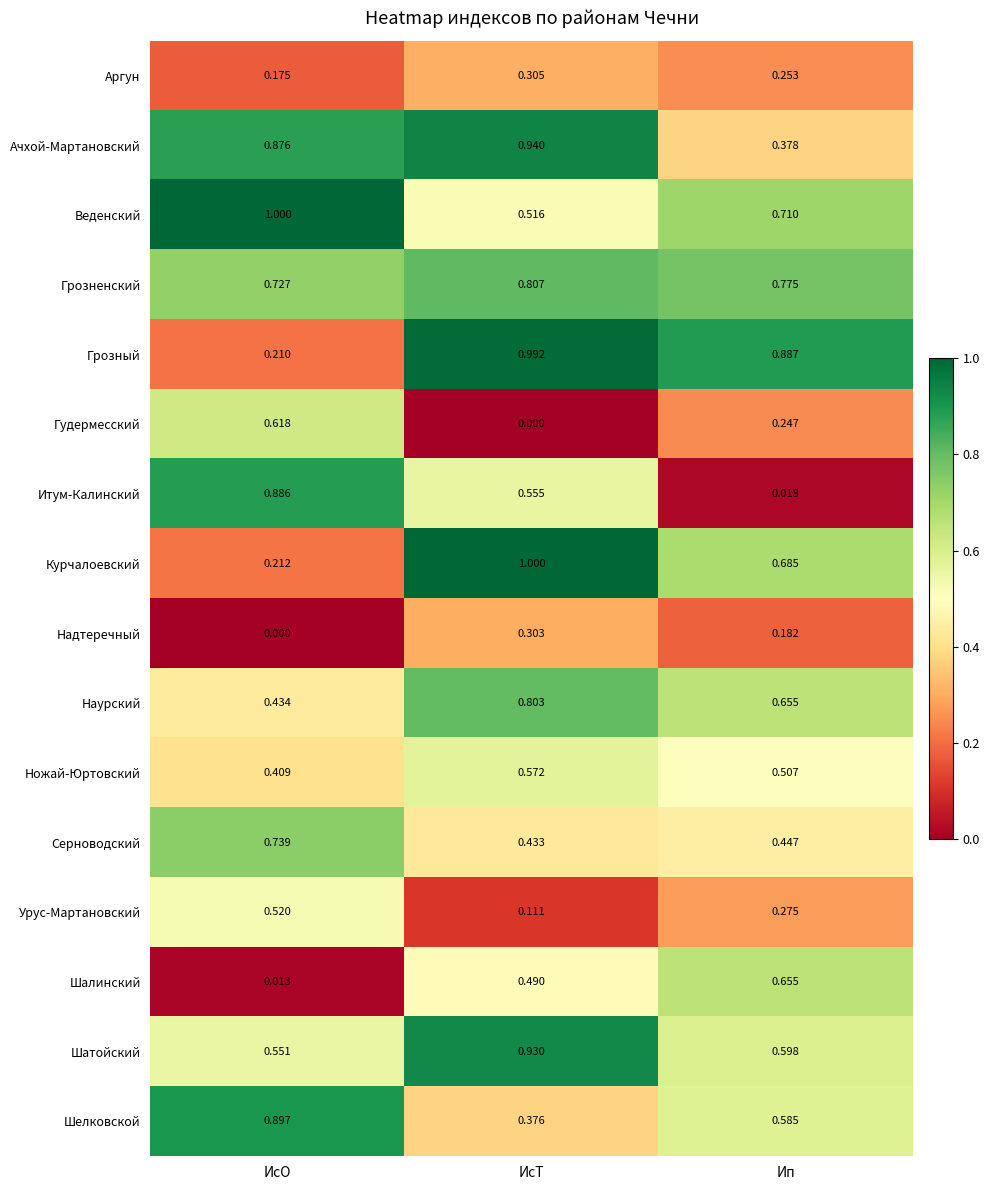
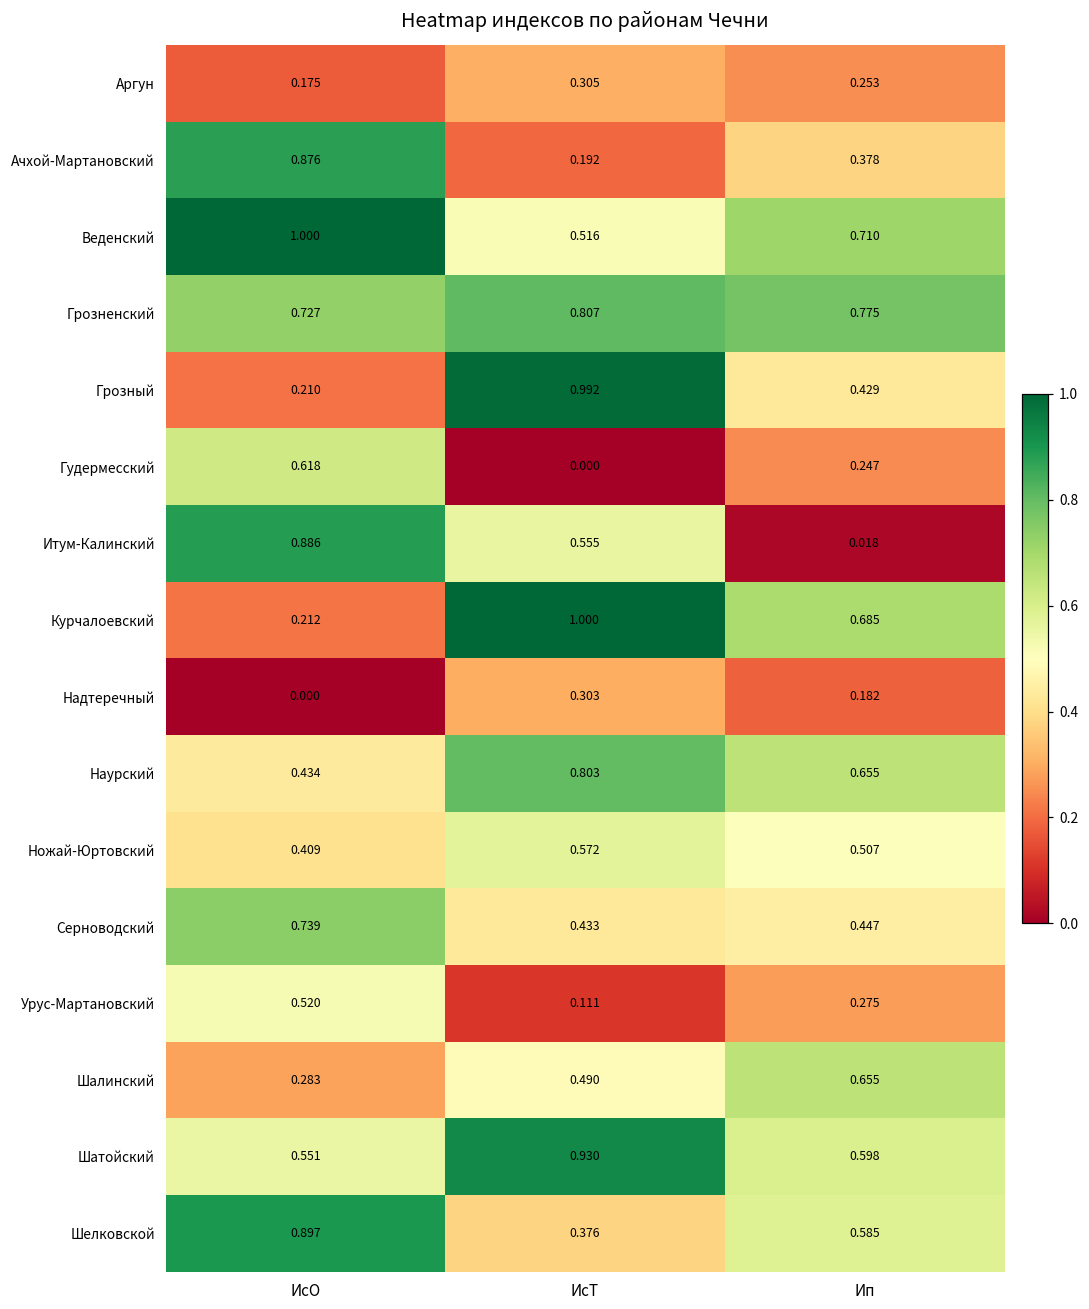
Ачхой-Мартановский, ИсТ: 0.940 -> 0.192
Грозный, Ип: 0.887 -> 0.429
Шалинский, ИсО: 0.013 -> 0.283
